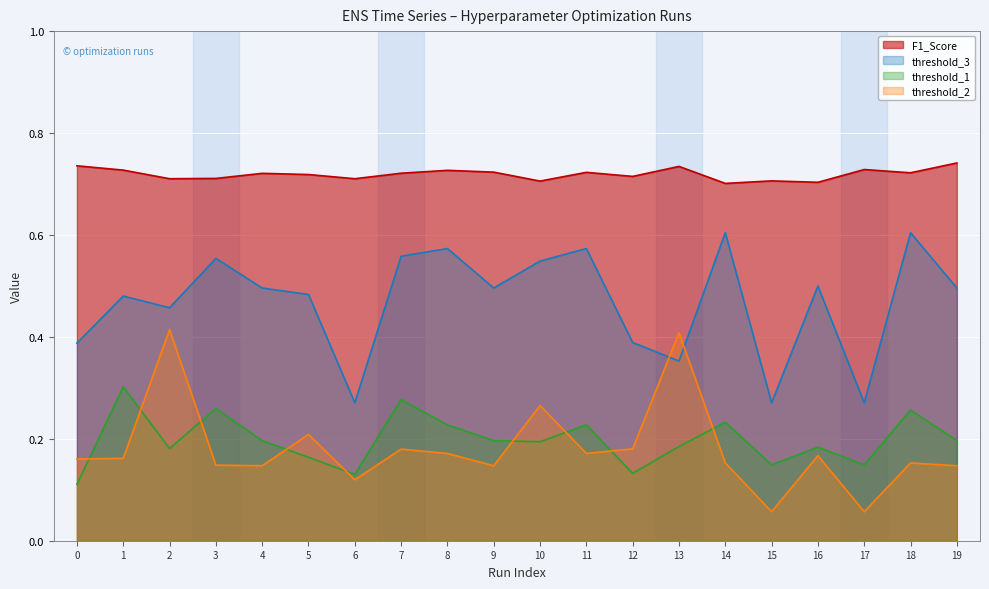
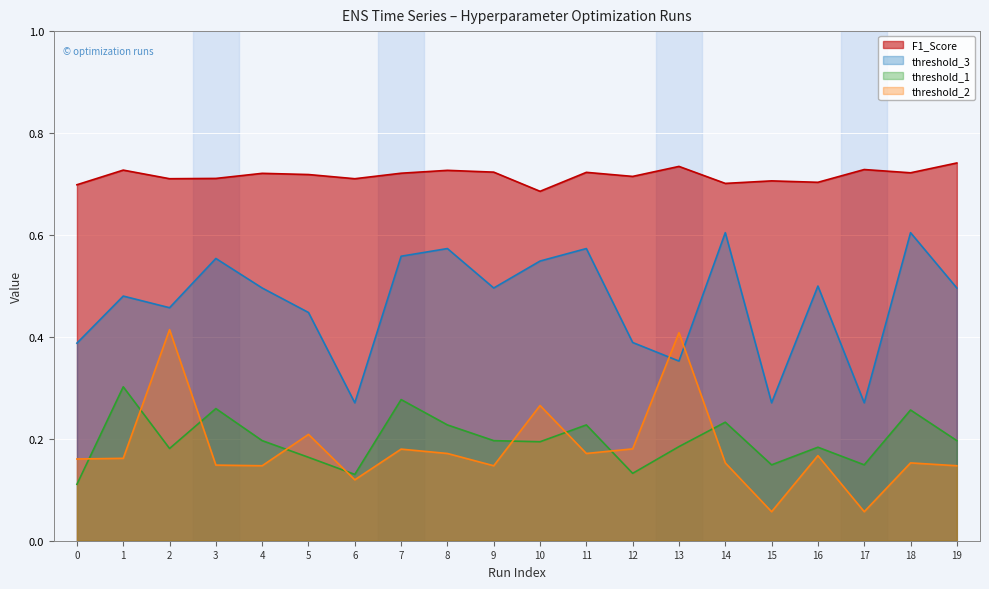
F1_Score, 0: 0.74 -> 0.70
threshold_3, 5: 0.48 -> 0.45
F1_Score, 10: 0.71 -> 0.69
